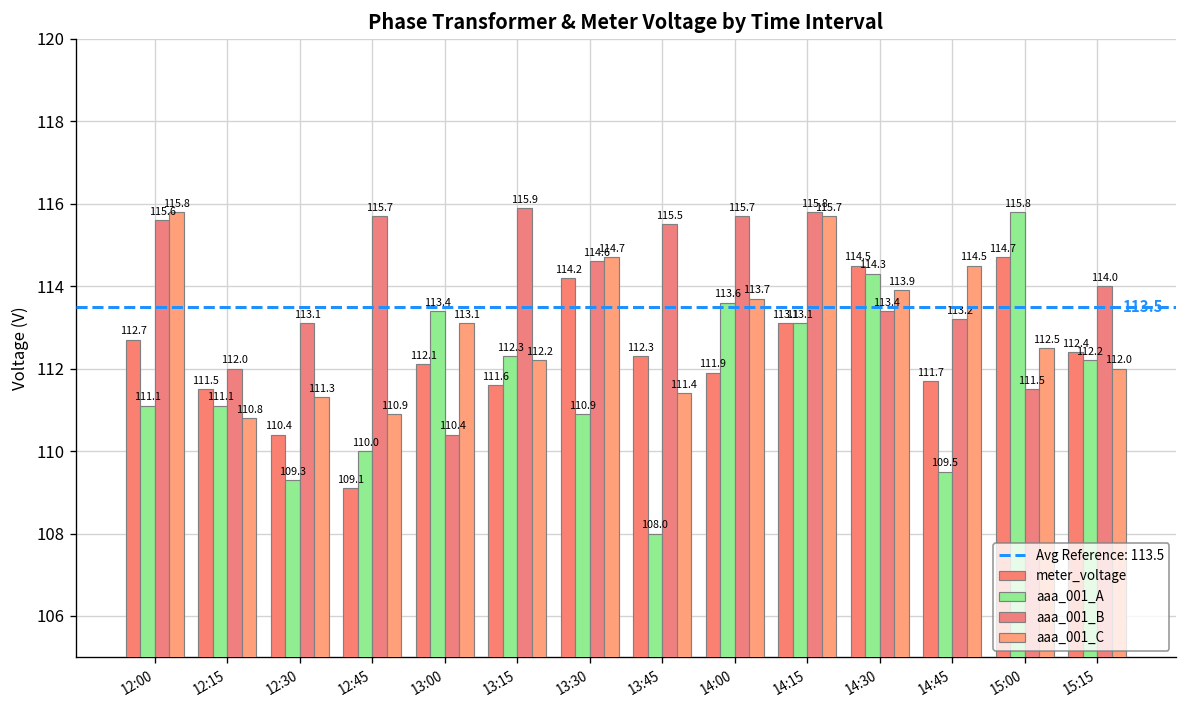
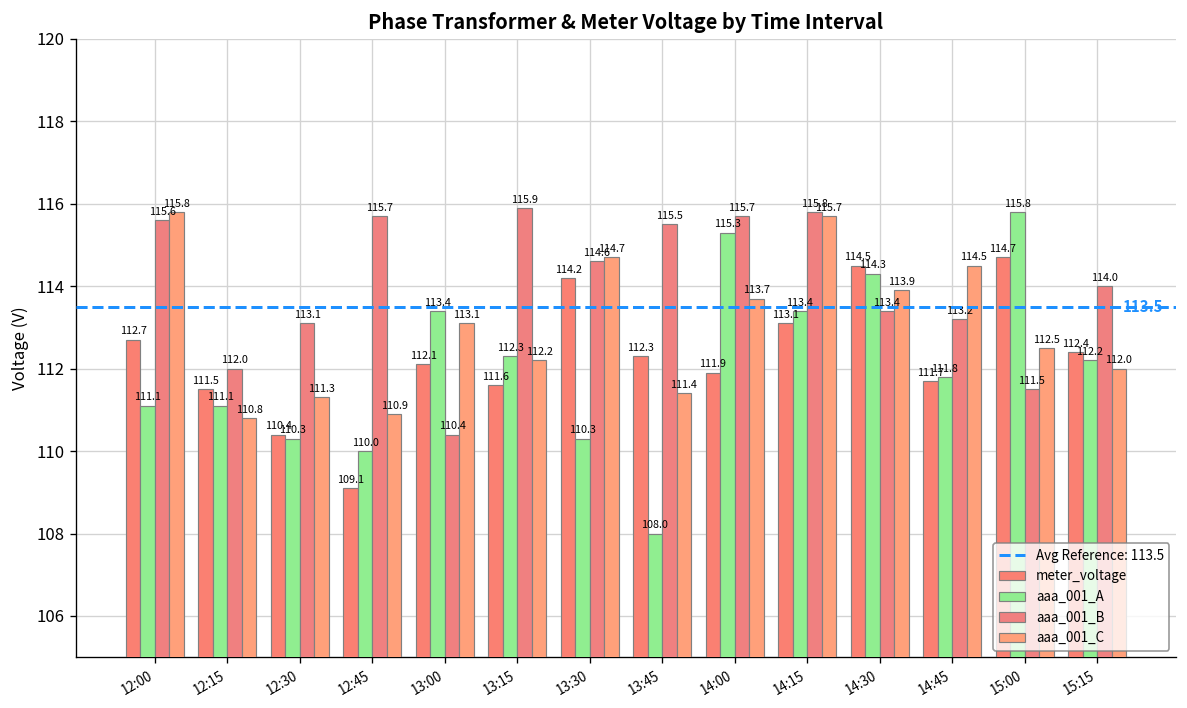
aaa_001_A, 12:30: 109.3 -> 110.3
aaa_001_A, 13:30: 110.9 -> 110.3
aaa_001_A, 14:00: 113.6 -> 115.3
aaa_001_A, 14:15: 113.1 -> 113.4
aaa_001_A, 14:45: 109.5 -> 111.8
